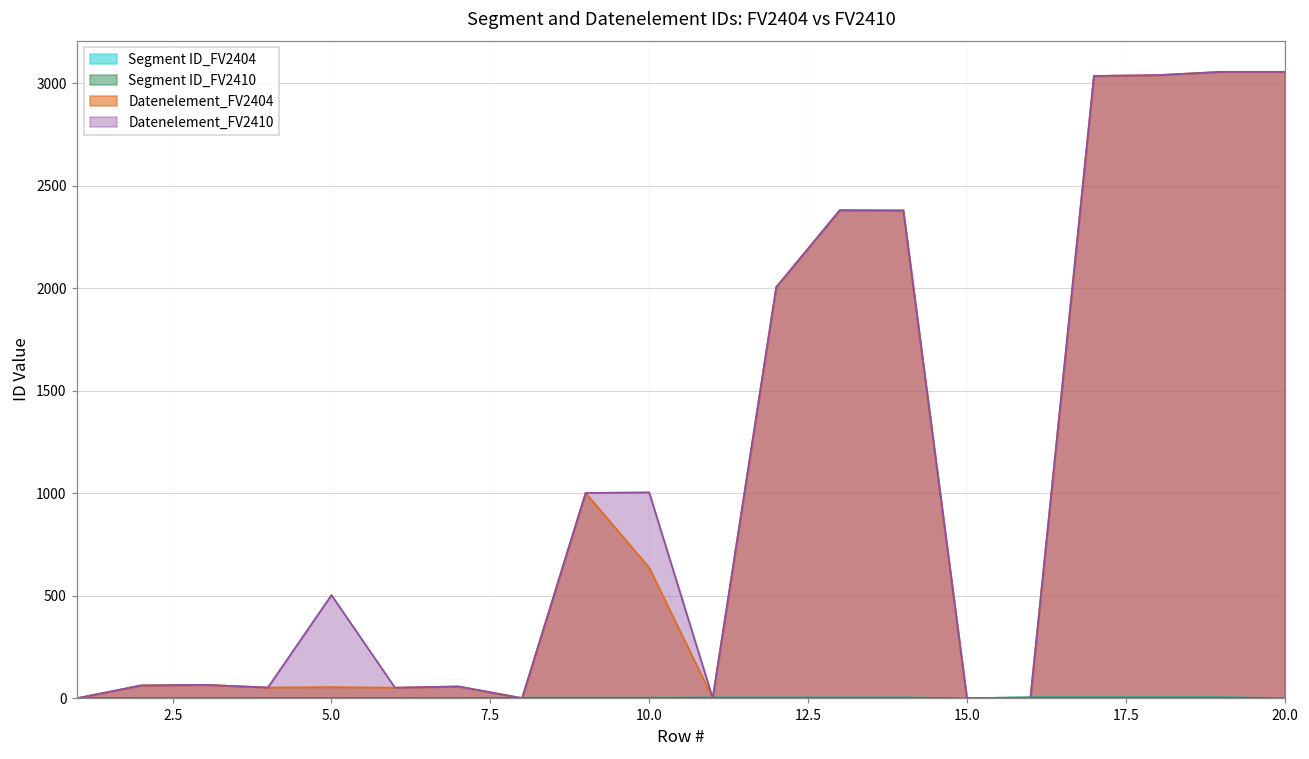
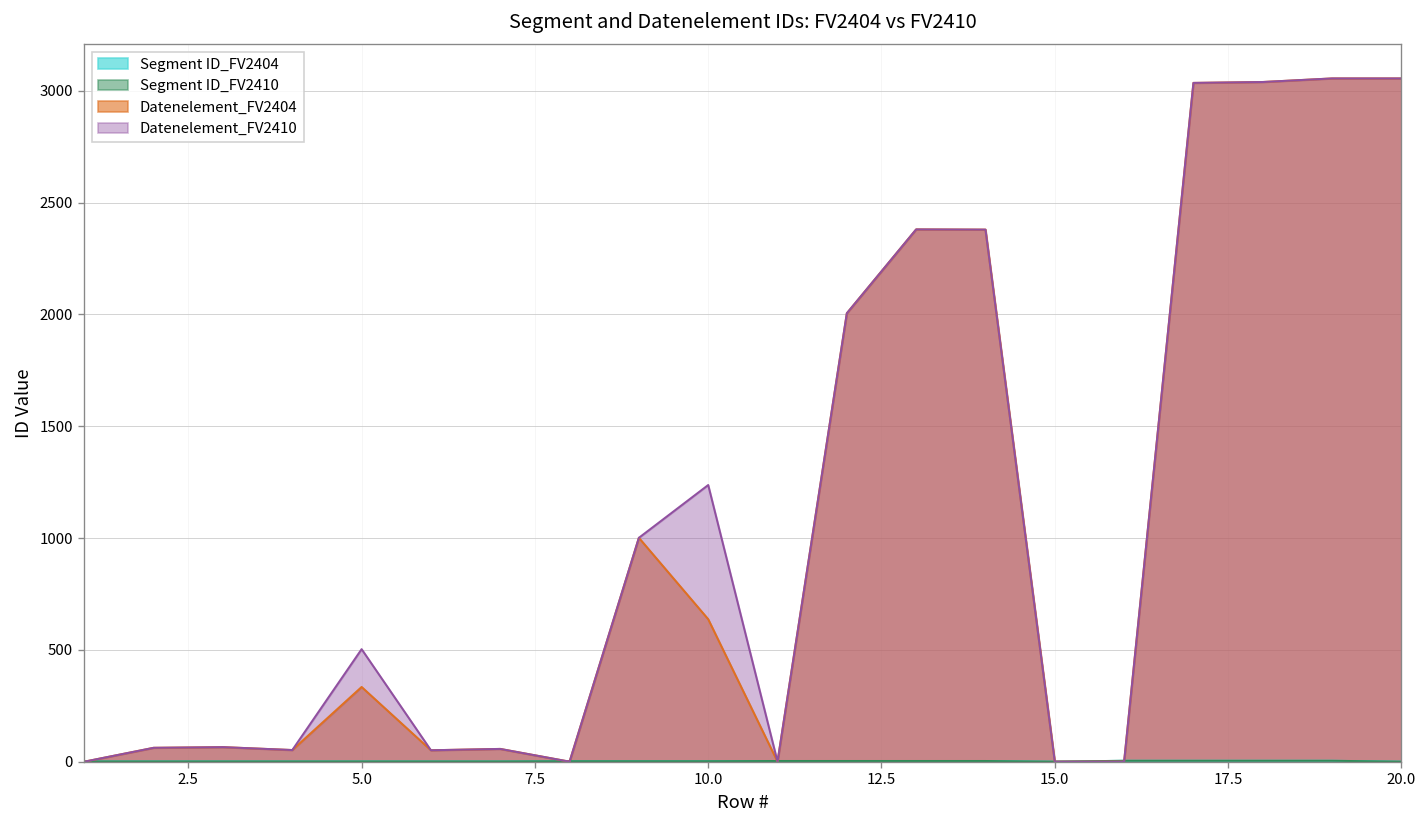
Datenelement_FV2404, 5.0: 50 -> 330
Datenelement_FV2410, 10.0: 1000 -> 1240
